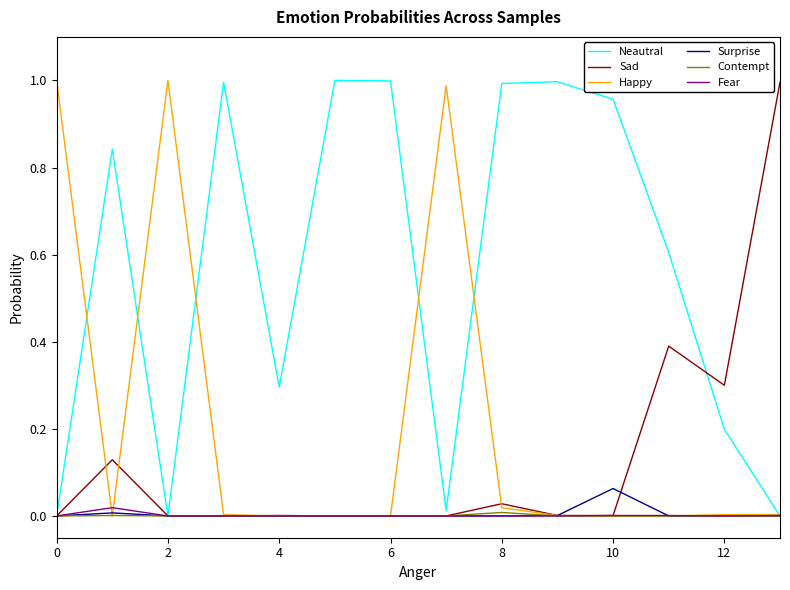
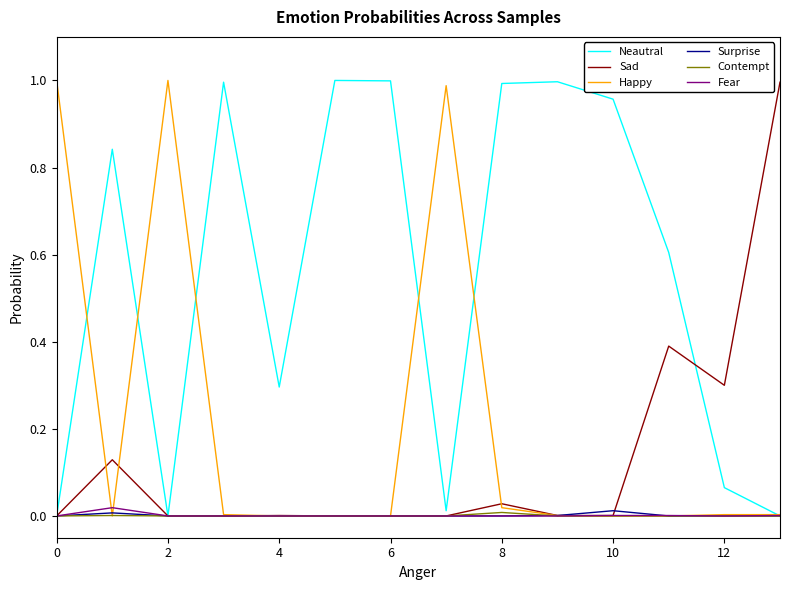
Surprise, 10: 0.06 -> 0.01
Neautral, 12: 0.20 -> 0.07
